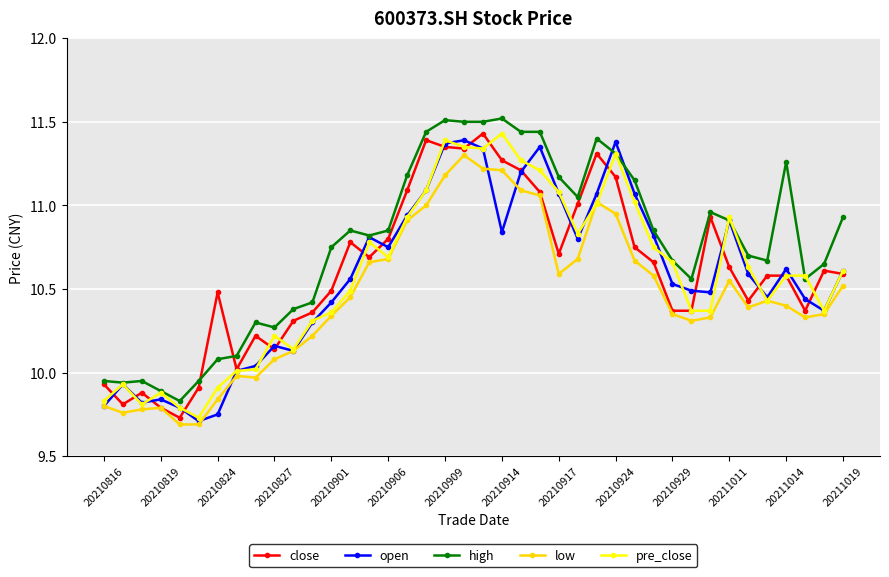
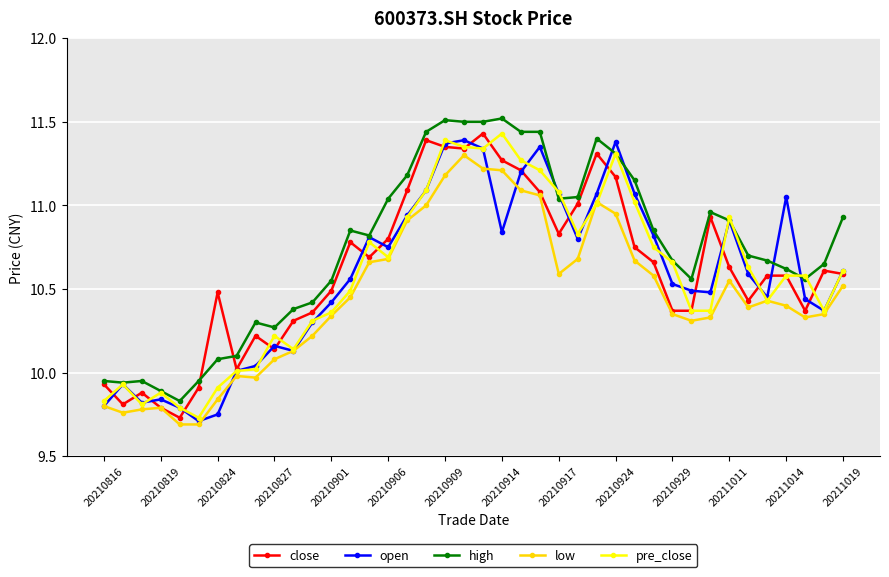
high, 20210901: 10.75 -> 10.55
high, 20210906: 10.85 -> 11.04
close, 20210917: 10.71 -> 10.83
high, 20210917: 11.17 -> 11.04
open, 20211014: 10.62 -> 11.05
high, 20211014: 11.26 -> 10.62
